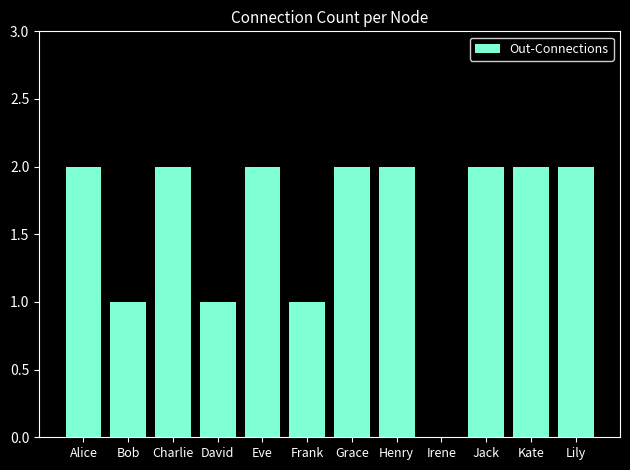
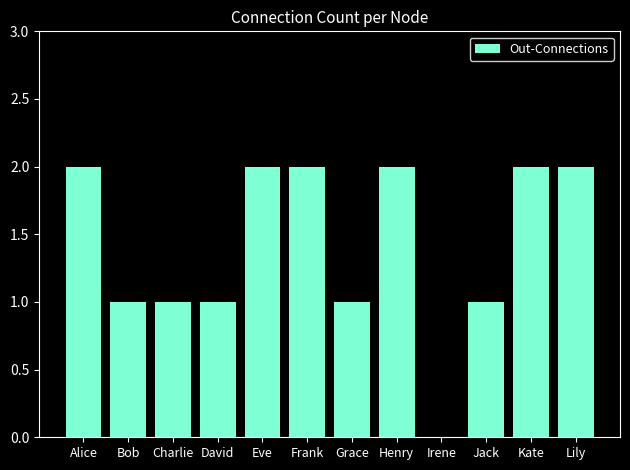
Charlie: 2 -> 1
Frank: 1 -> 2
Grace: 2 -> 1
Jack: 2 -> 1
